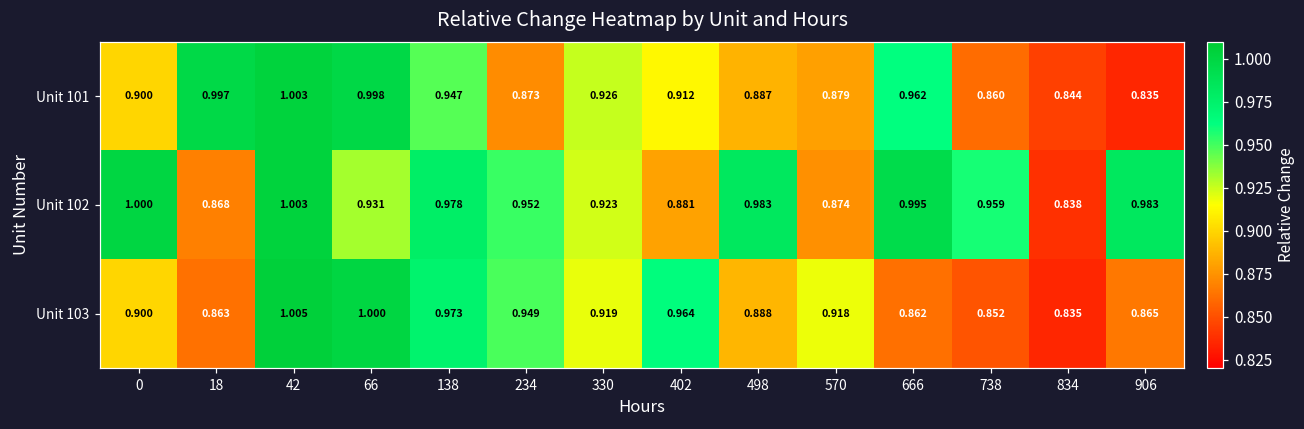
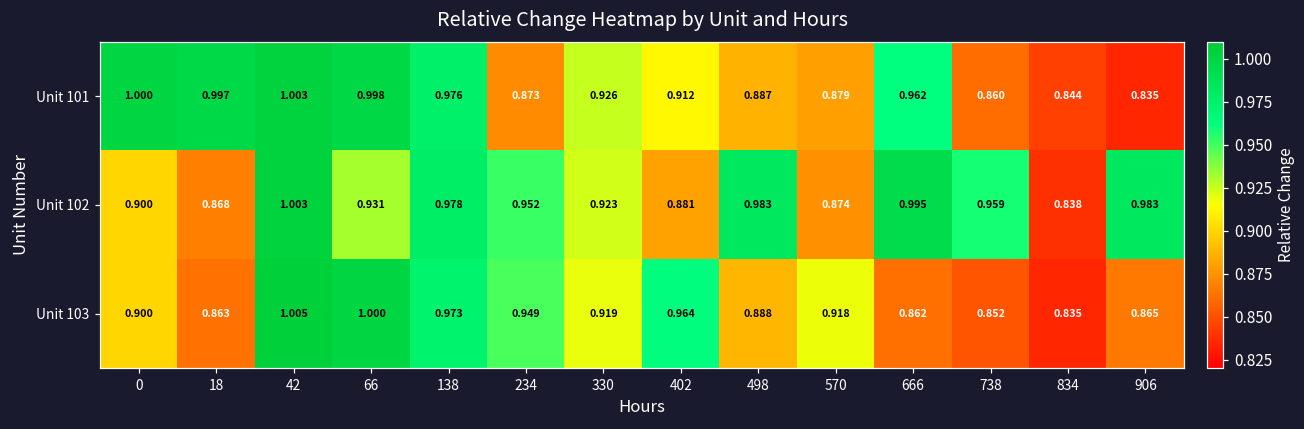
Unit 101, 0: 0.900 -> 1.000
Unit 101, 138: 0.947 -> 0.976
Unit 102, 0: 1.000 -> 0.900
